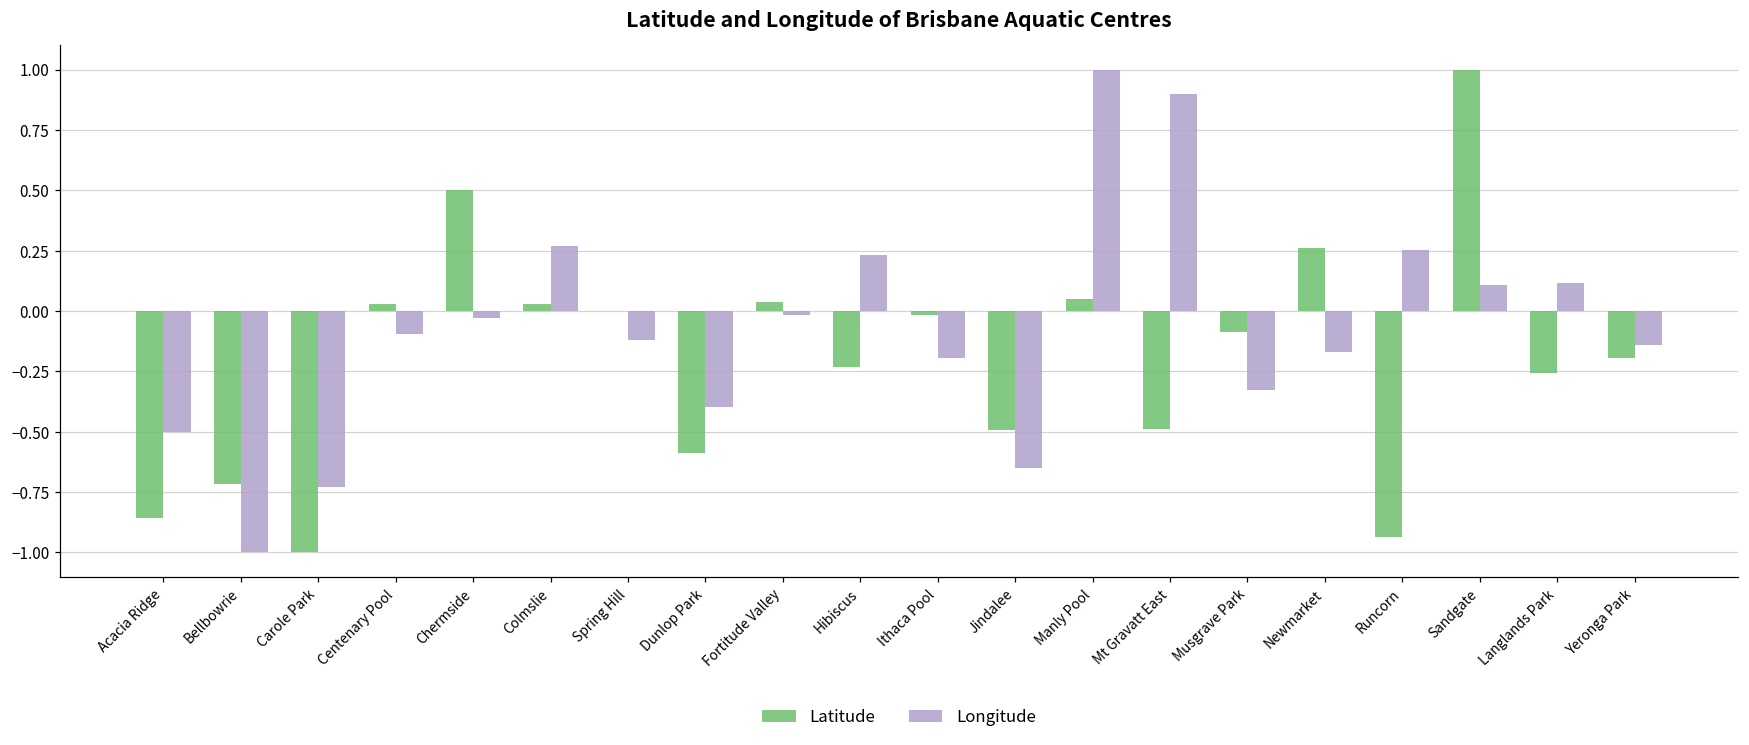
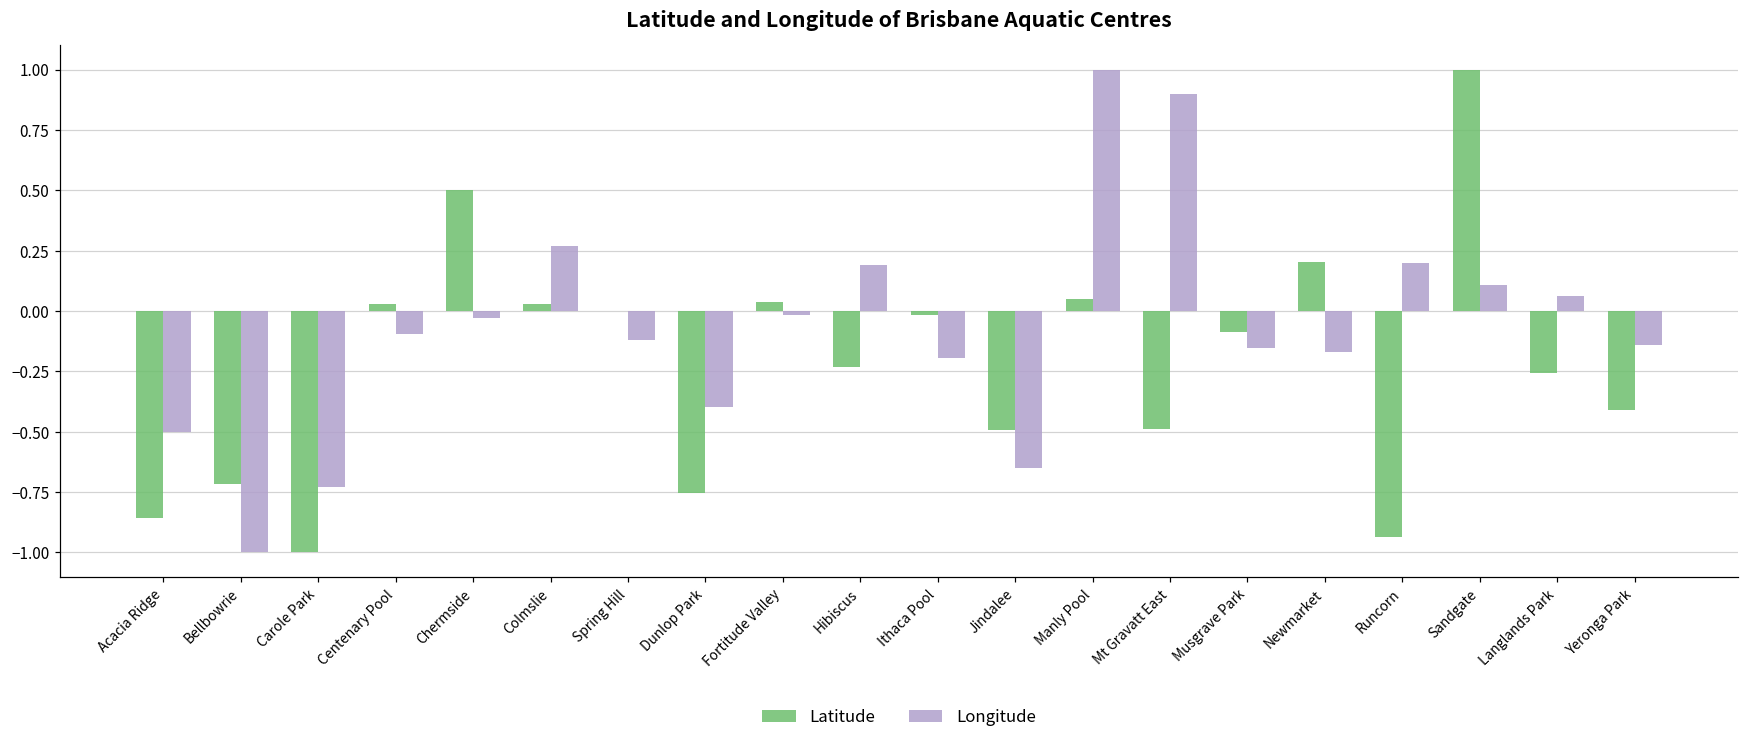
Latitude, Dunlop Park: -0.59 -> -0.76
Longitude, Hibiscus: 0.23 -> 0.19
Longitude, Musgrave Park: -0.33 -> -0.15
Latitude, Newmarket: 0.26 -> 0.20
Longitude, Runcorn: 0.25 -> 0.20
Longitude, Langlands Park: 0.12 -> 0.06
Latitude, Yeronga Park: -0.19 -> -0.41
